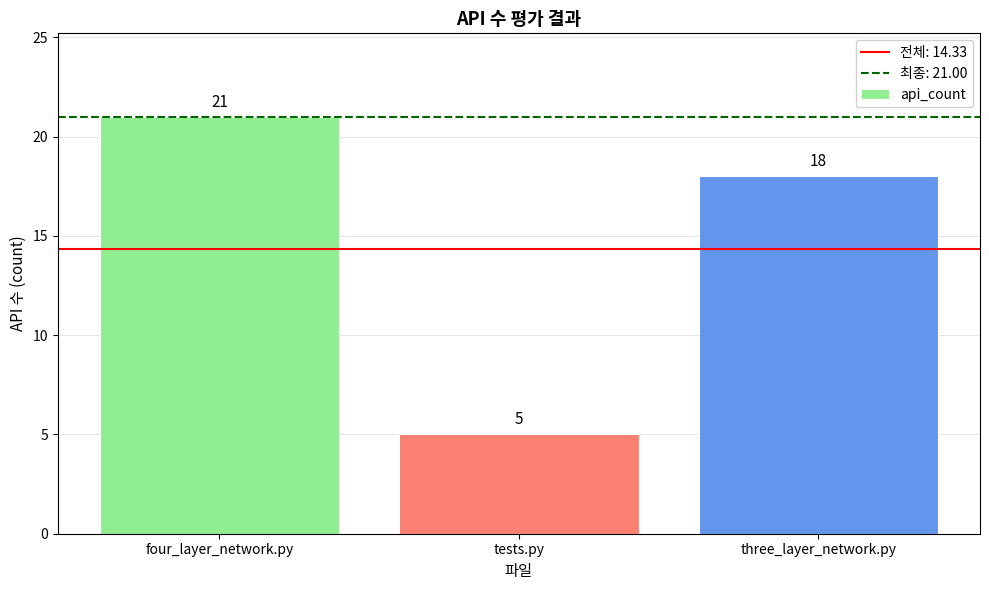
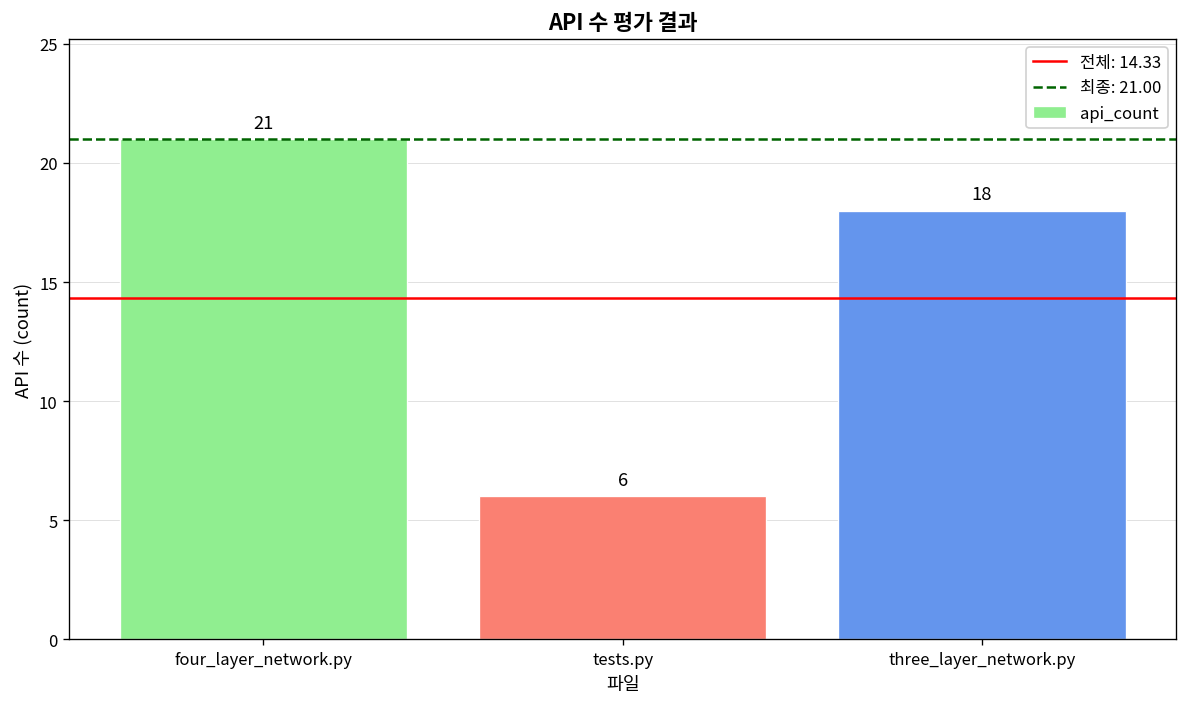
tests.py: 5 -> 6
